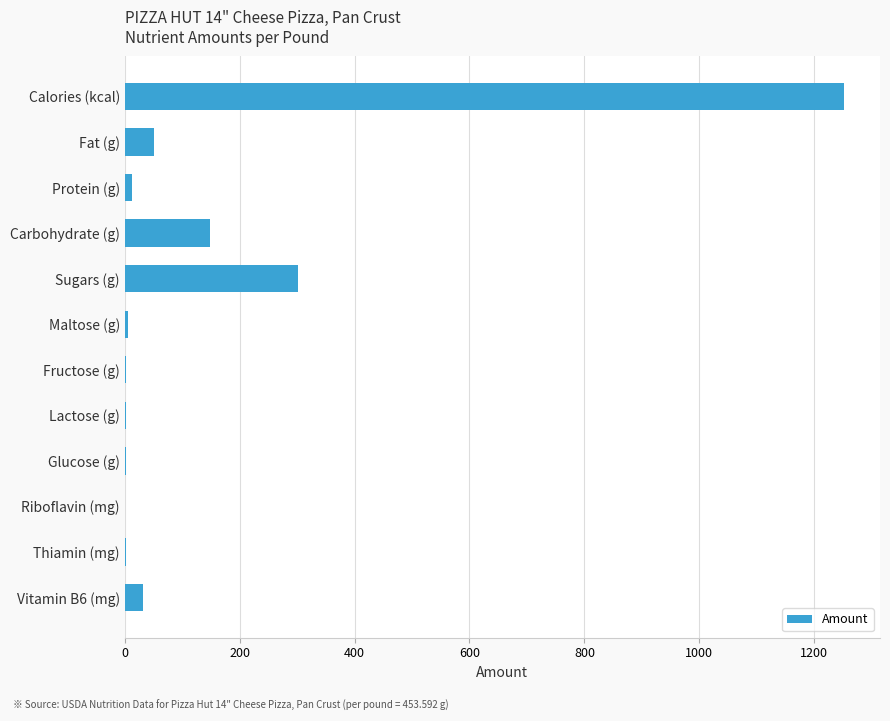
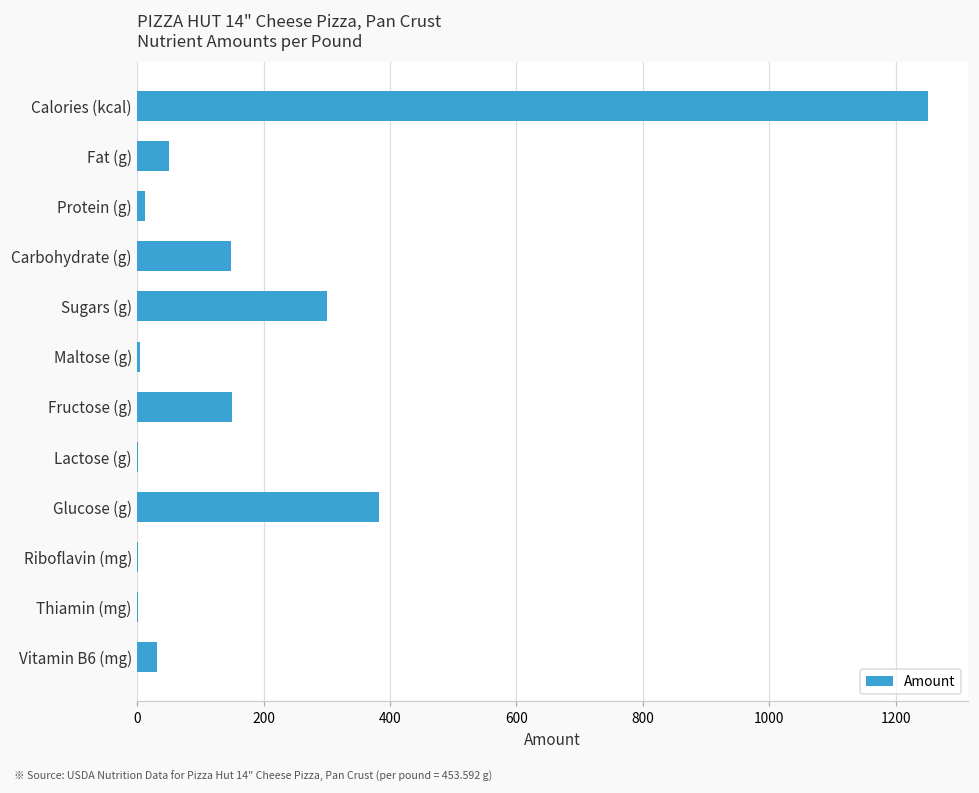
Fructose (g): 0 -> 150
Glucose (g): 0 -> 380
